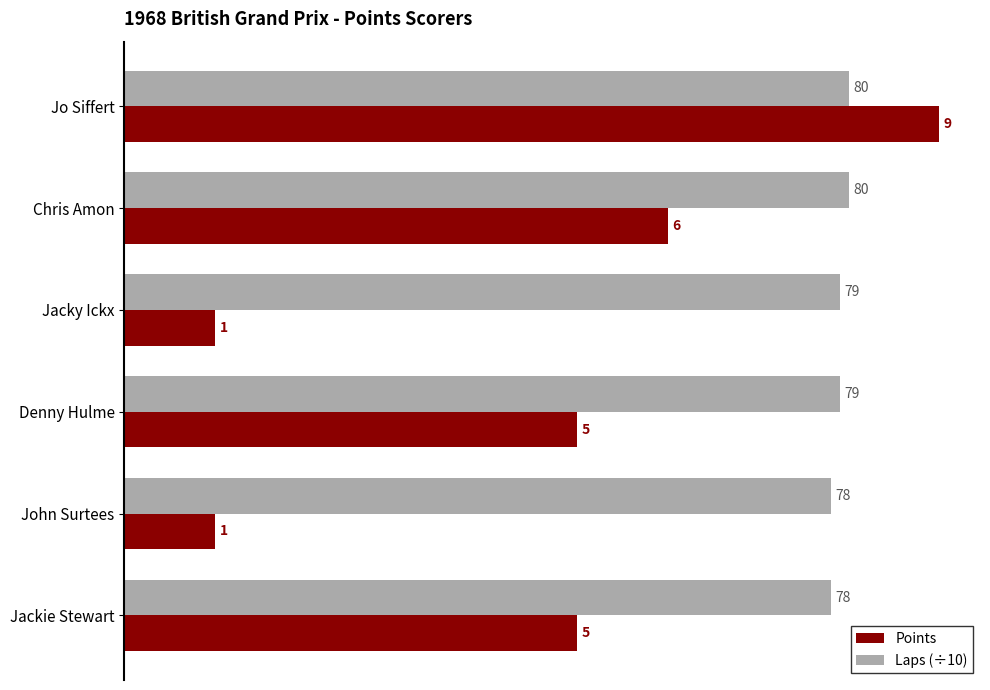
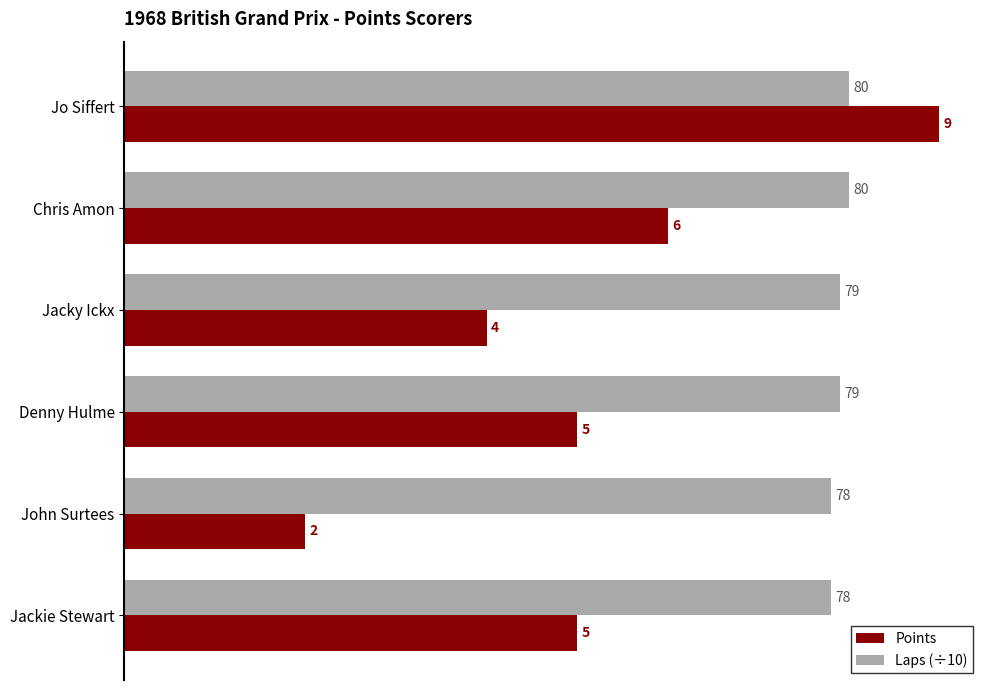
Points, Jacky Ickx: 1 -> 4
Points, John Surtees: 1 -> 2
